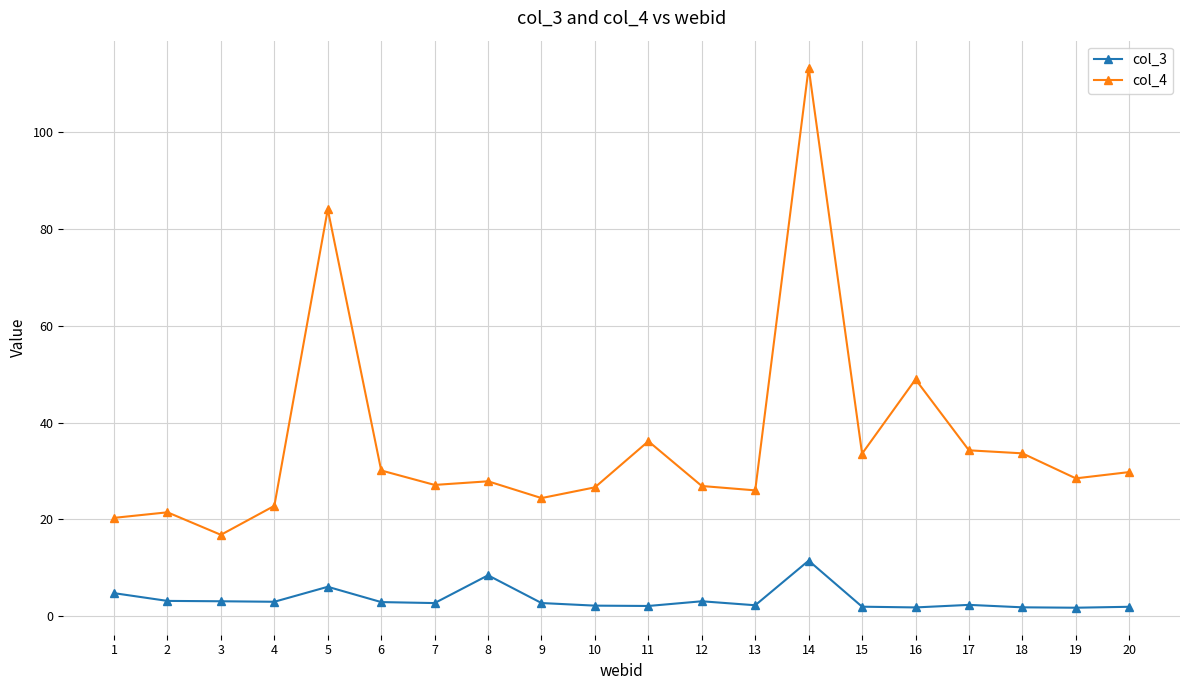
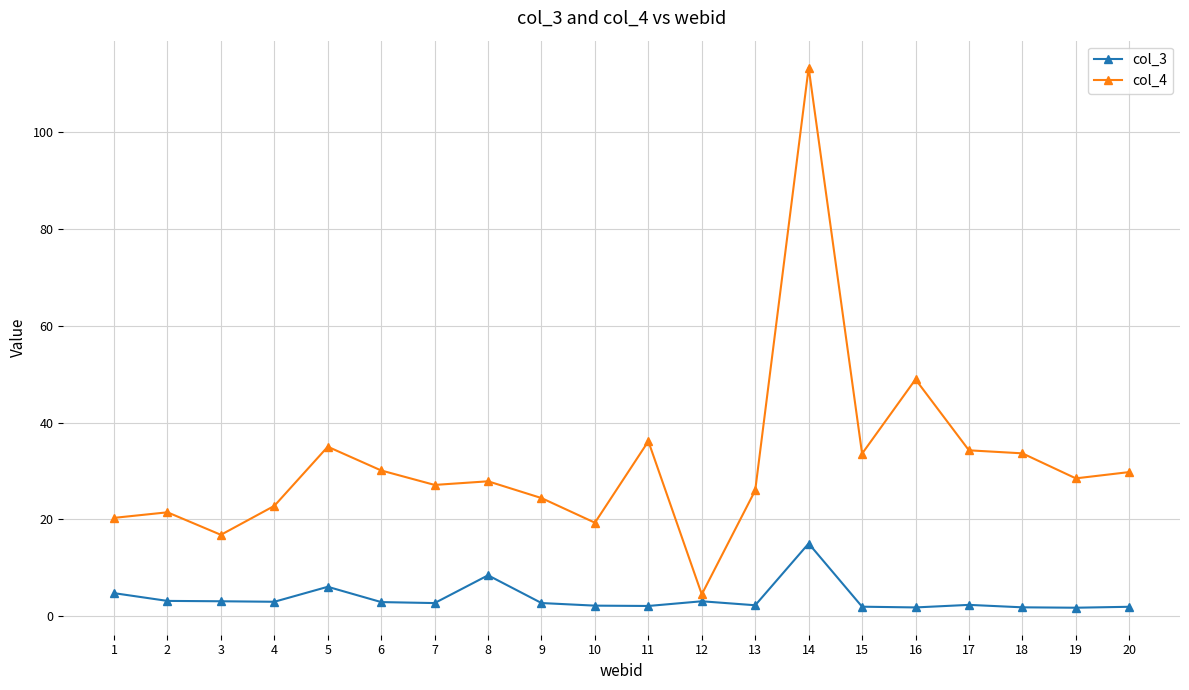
col_4, 5: 84 -> 35
col_4, 10: 27 -> 19
col_4, 12: 27 -> 5
col_3, 14: 11 -> 15
